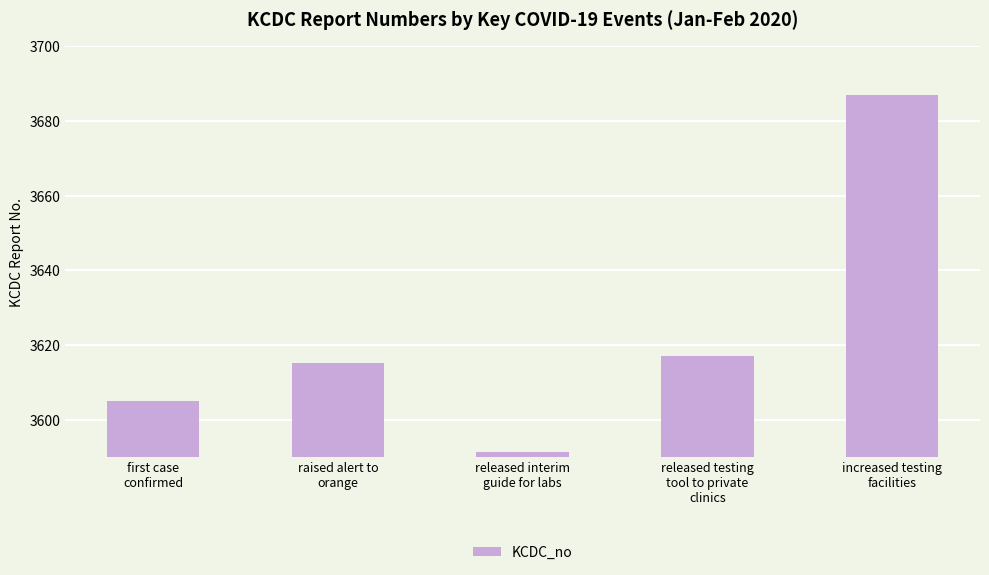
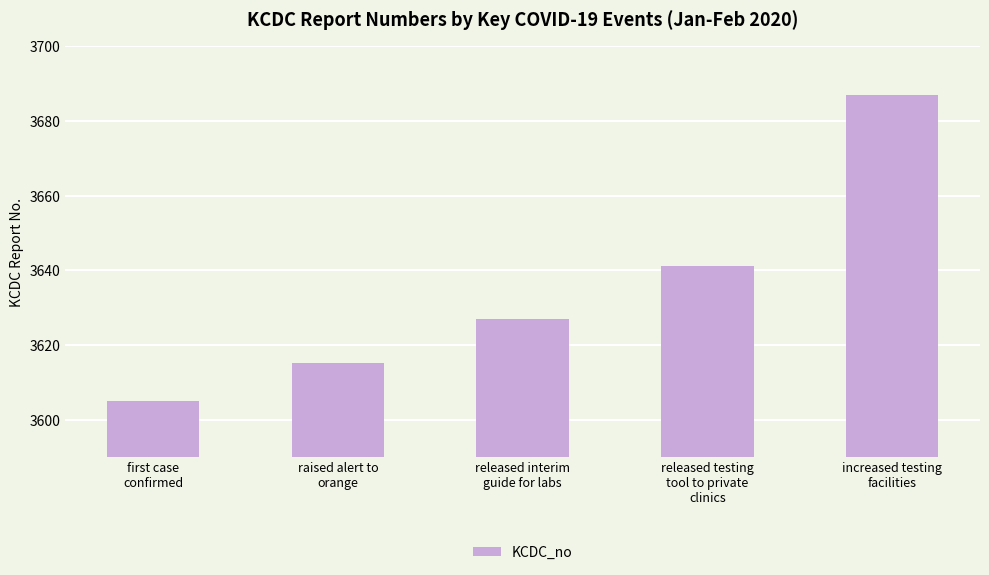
released interim guide for labs: 3591 -> 3627
released testing tool to private clinics: 3617 -> 3641
